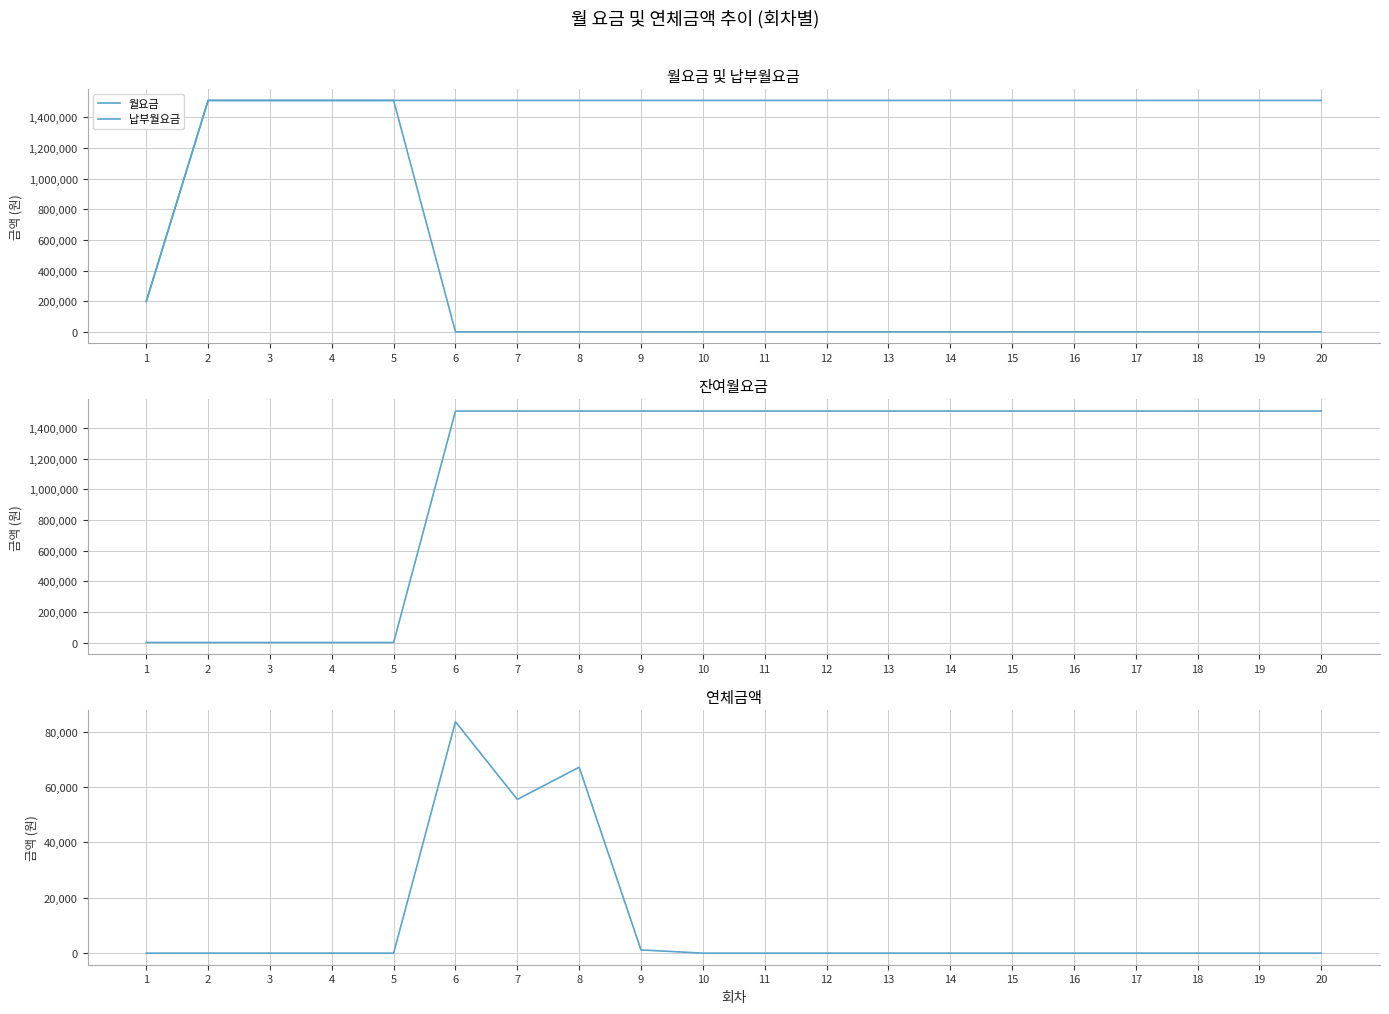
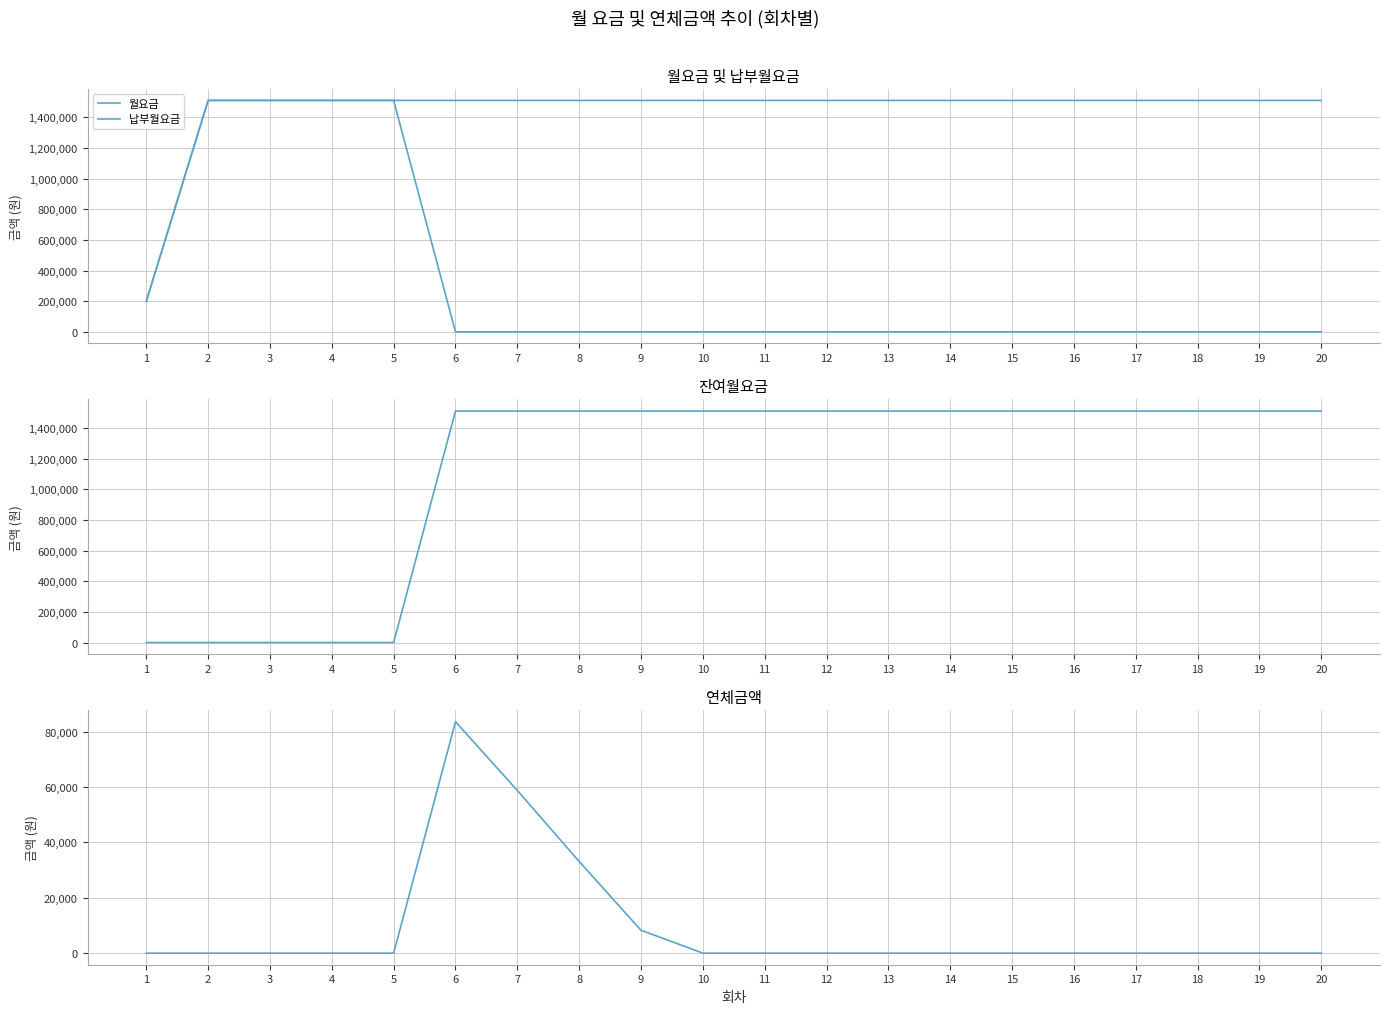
연체금액, 7: 56,000 -> 59,000
연체금액, 8: 67,000 -> 33,000
연체금액, 9: 1,000 -> 8,000
